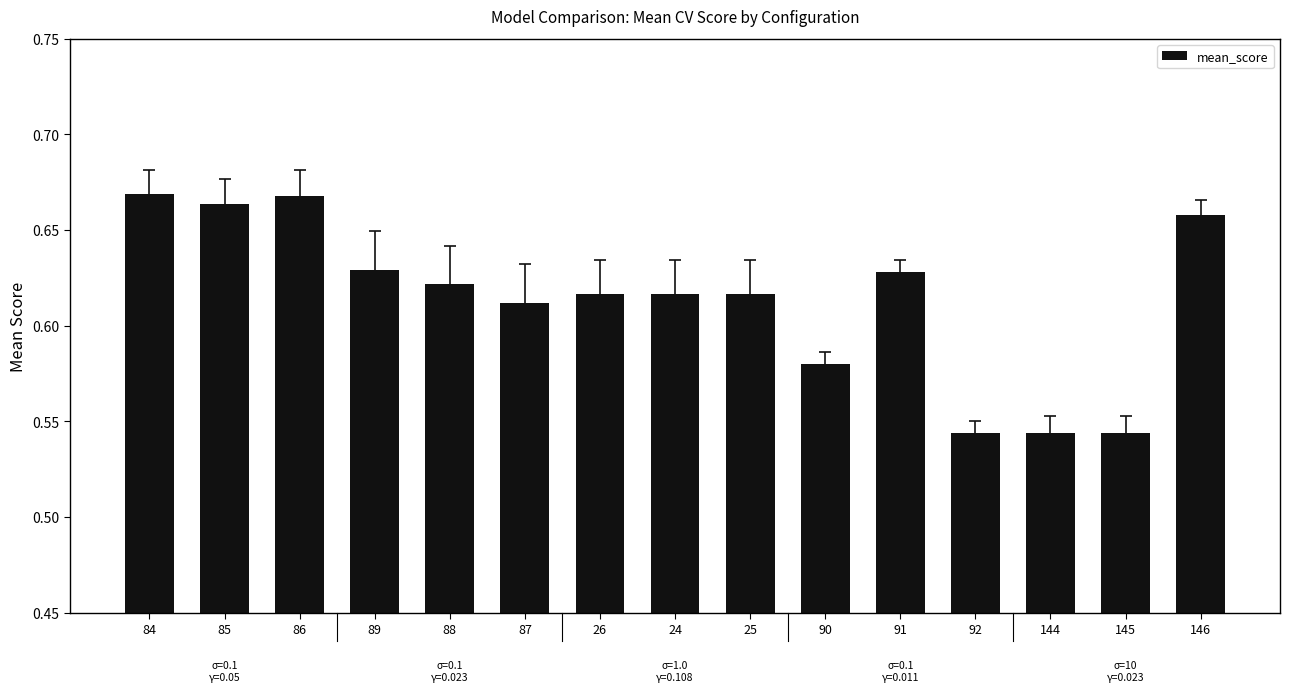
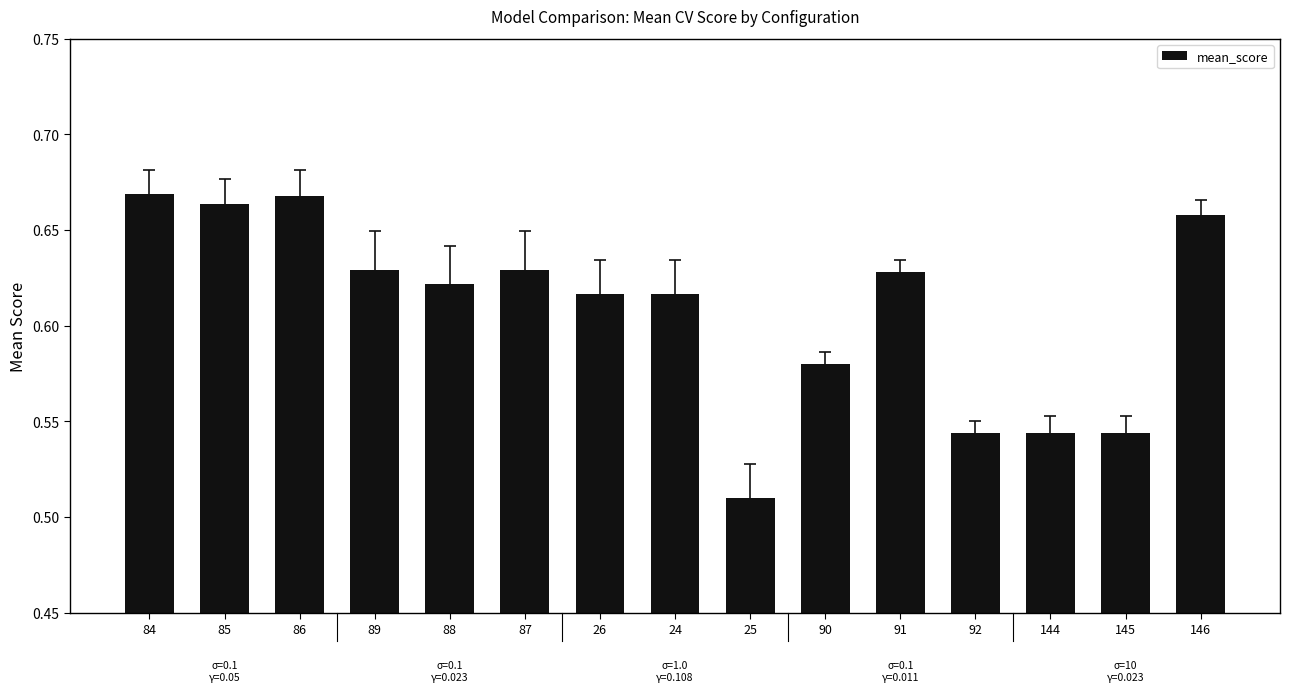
mean_score, 87: 0.612 -> 0.629
mean_score, 25: 0.617 -> 0.510
